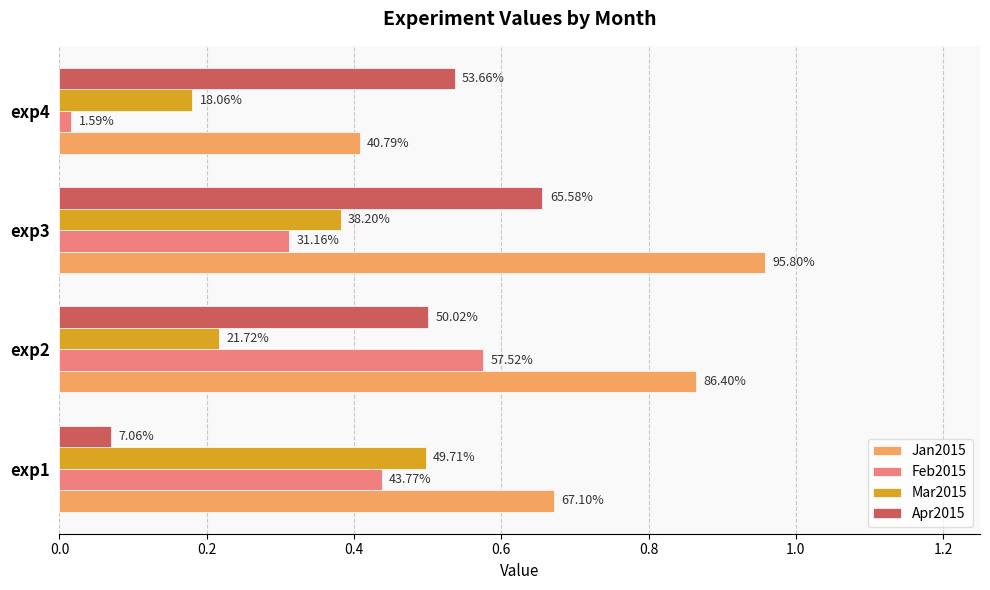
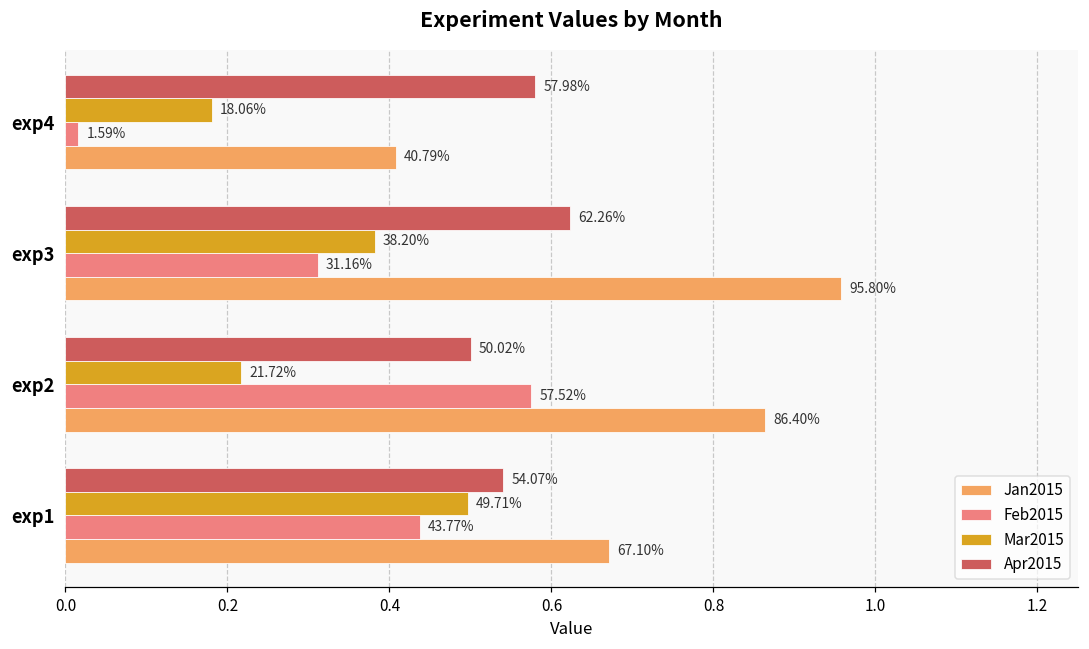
Apr2015, exp4: 53.66% -> 57.98%
Apr2015, exp3: 65.58% -> 62.26%
Apr2015, exp1: 7.06% -> 54.07%
